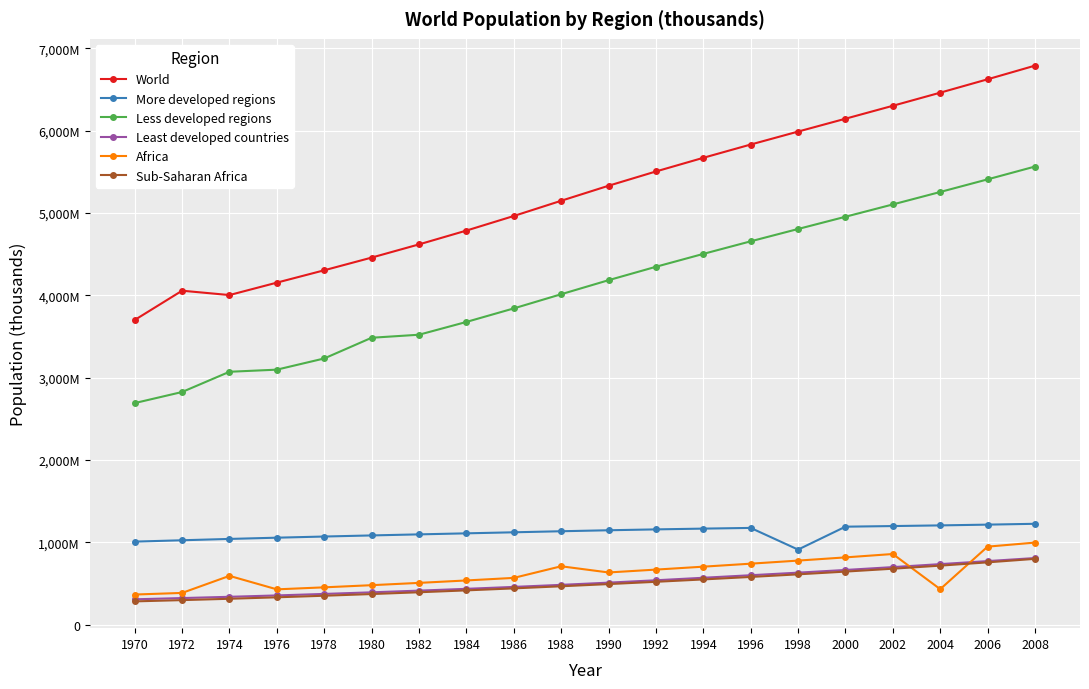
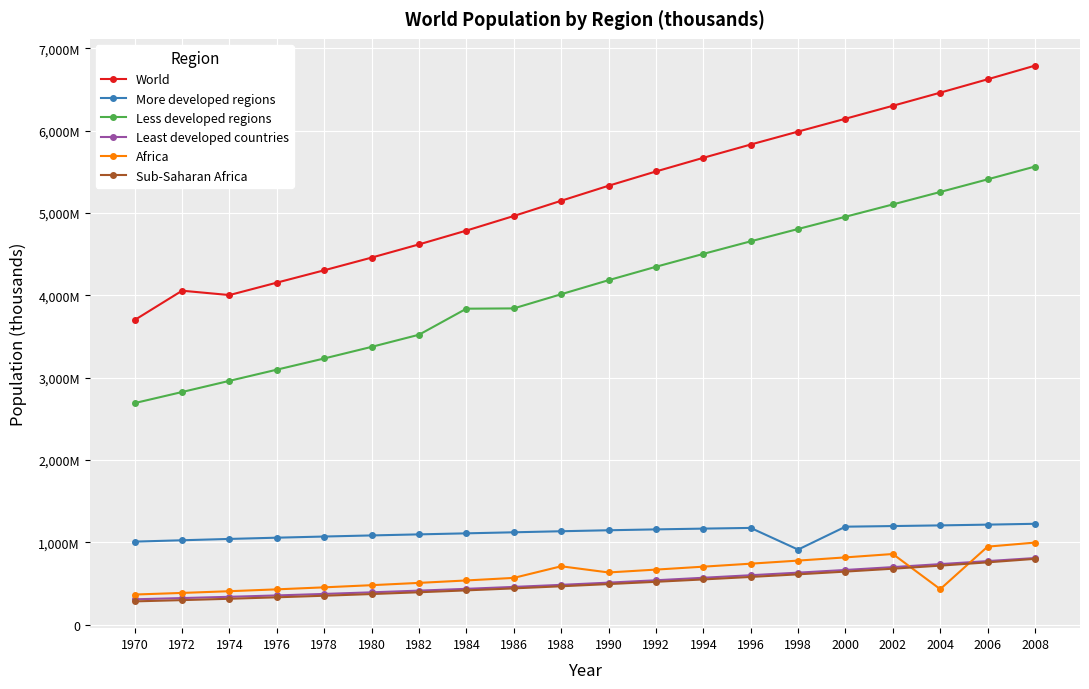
Less developed regions, 1974: 3,100,000,000 -> 3,000,000,000
Africa, 1974: 600,000,000 -> 400,000,000
Less developed regions, 1980: 3,500,000,000 -> 3,400,000,000
Less developed regions, 1984: 3,700,000,000 -> 3,800,000,000
